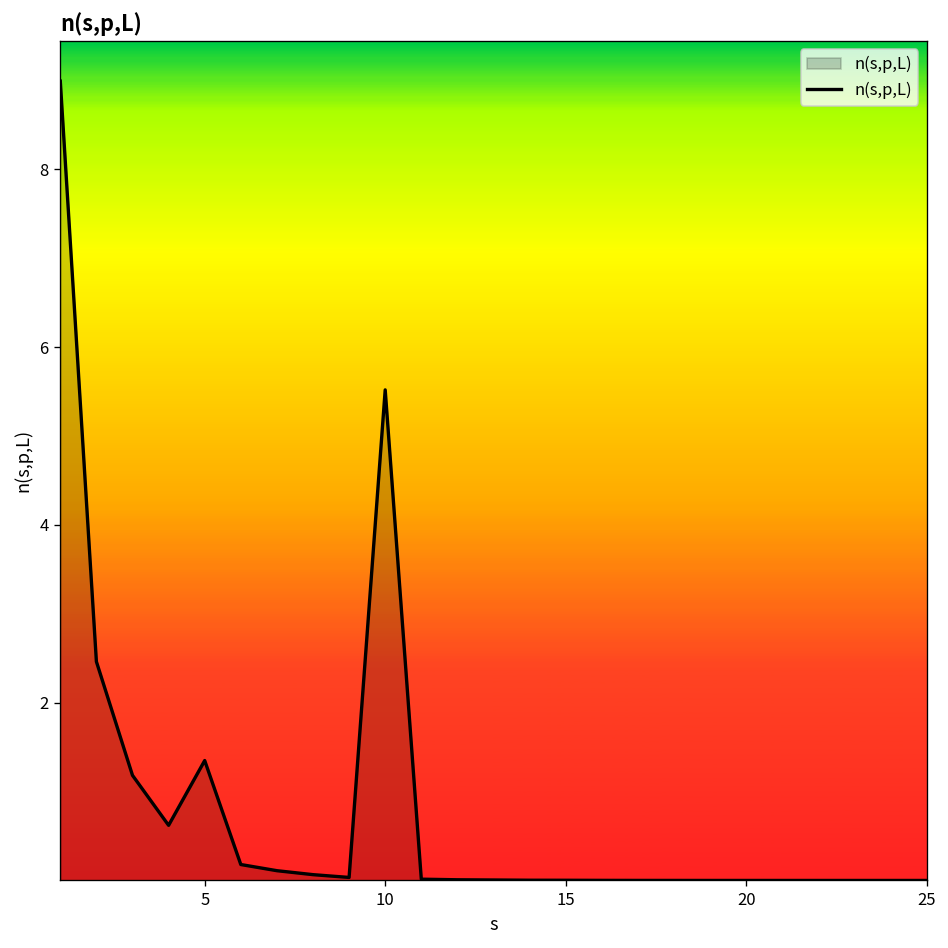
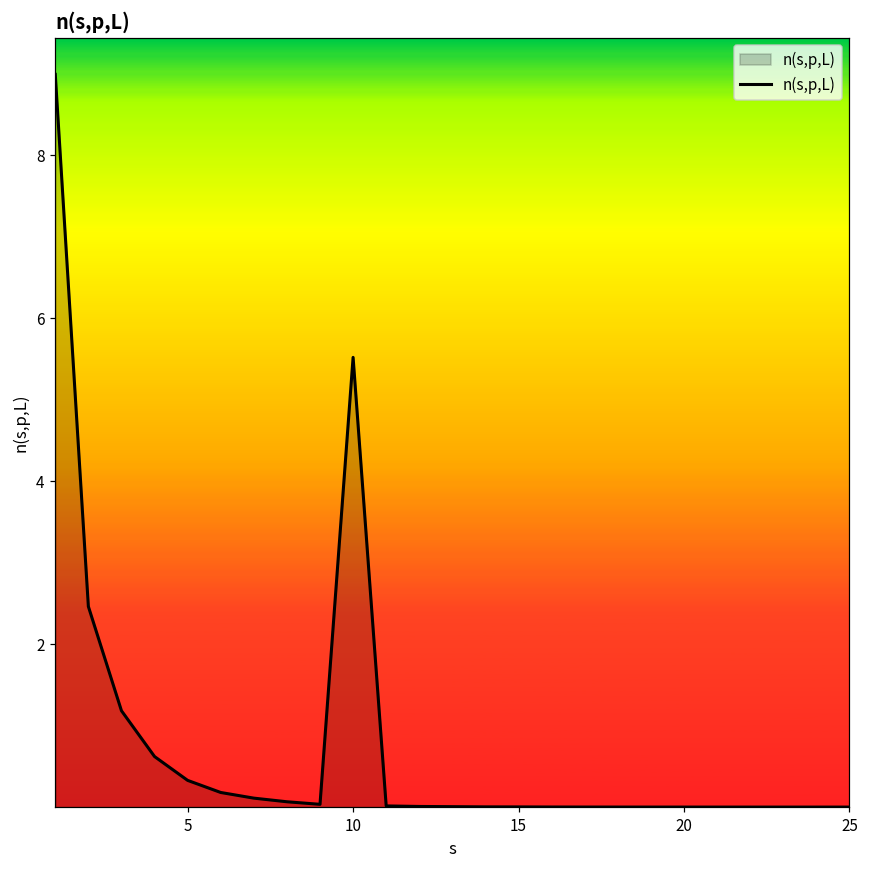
5: 1.3 -> 0.3
